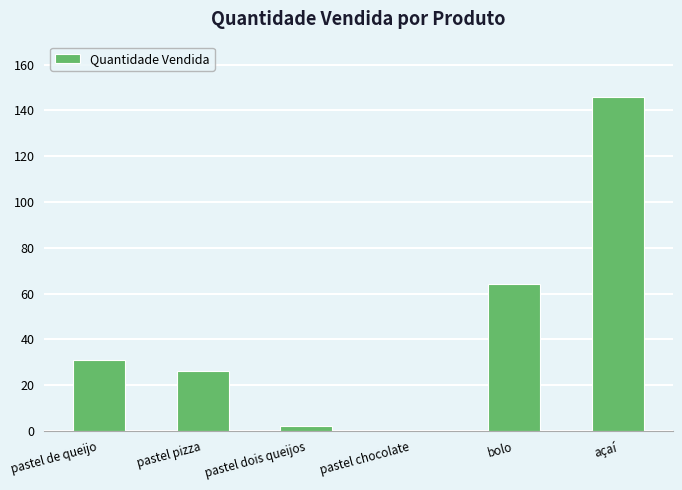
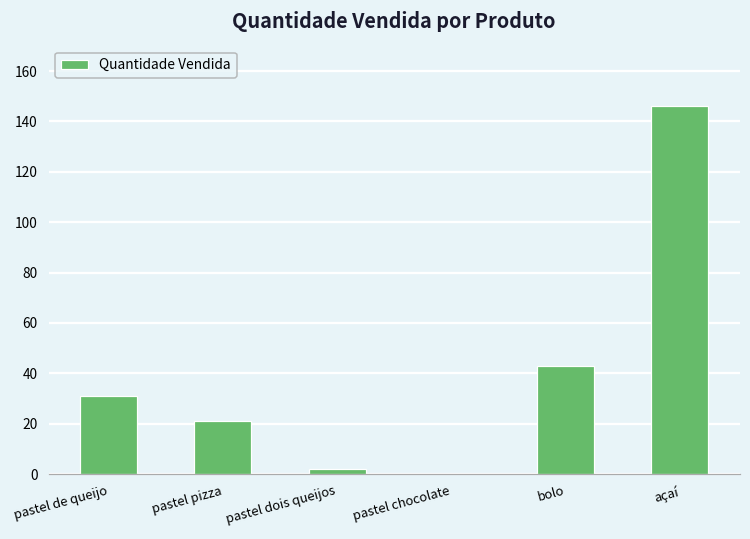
pastel pizza: 26 -> 21
bolo: 64 -> 43
